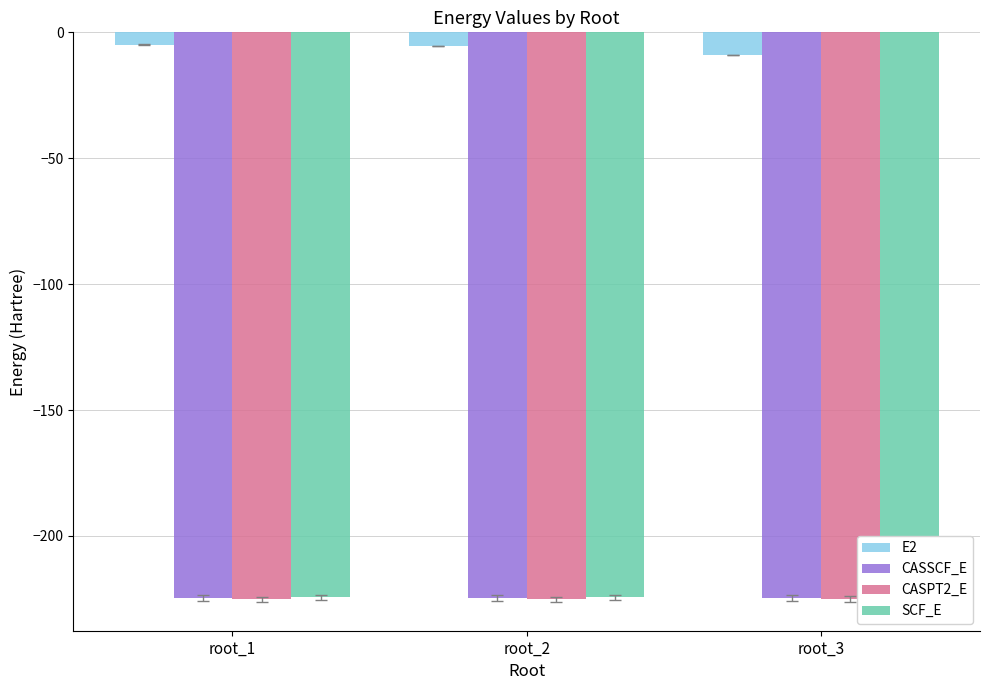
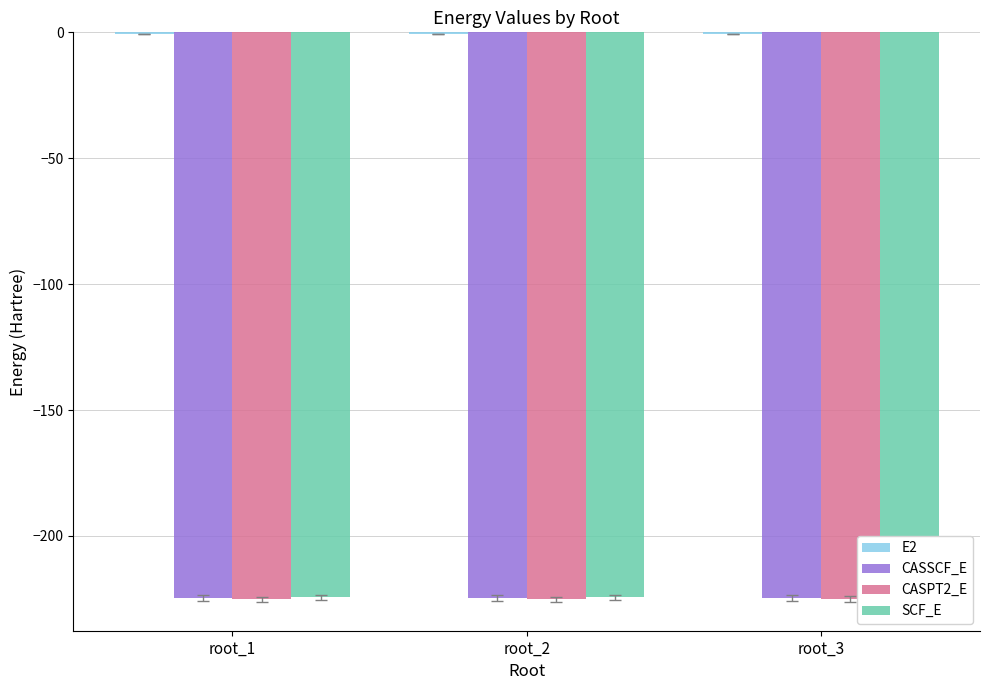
E2, root_1: -5 -> -1
E2, root_2: -6 -> -1
E2, root_3: -9 -> -1
